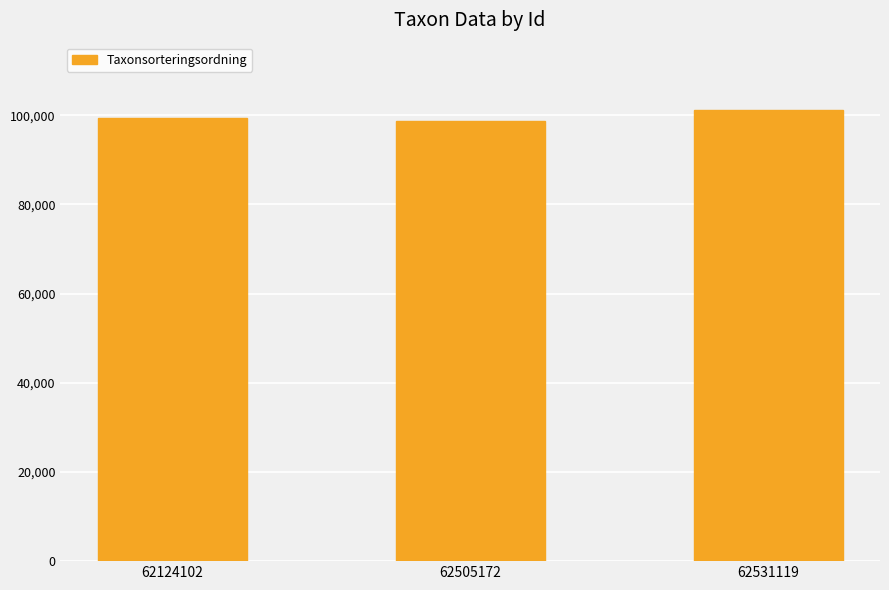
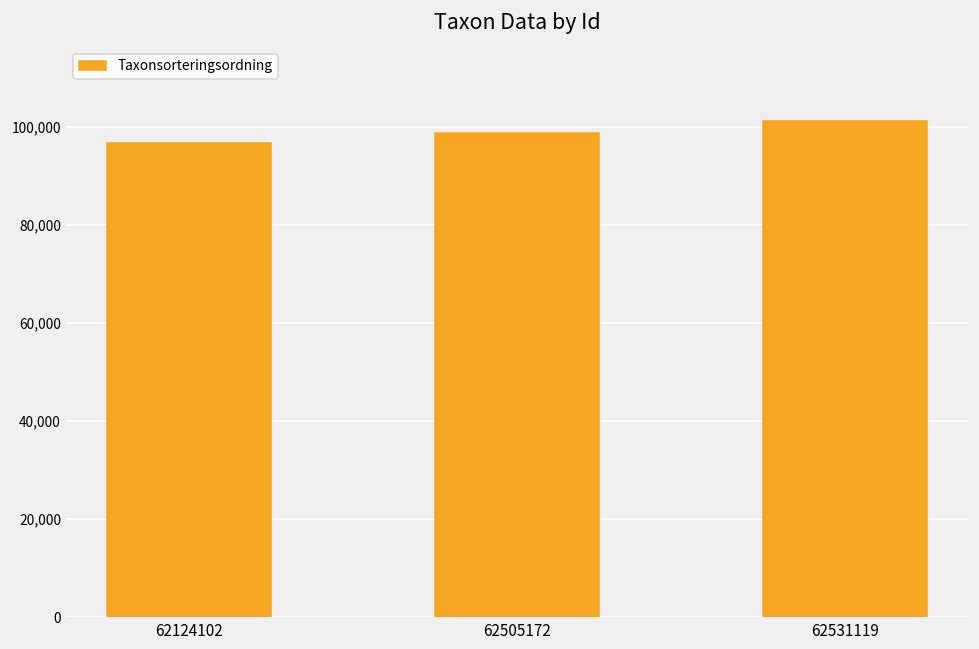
62124102: 99,000 -> 97,000
